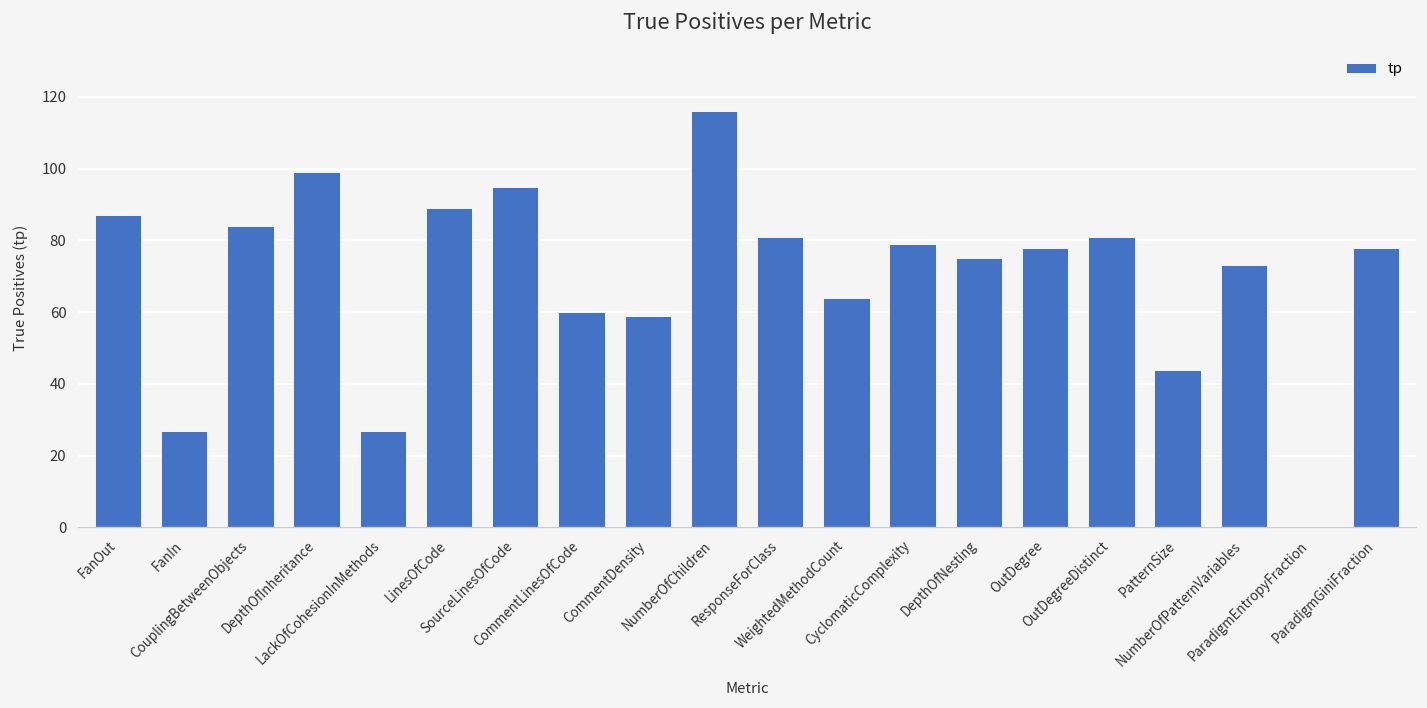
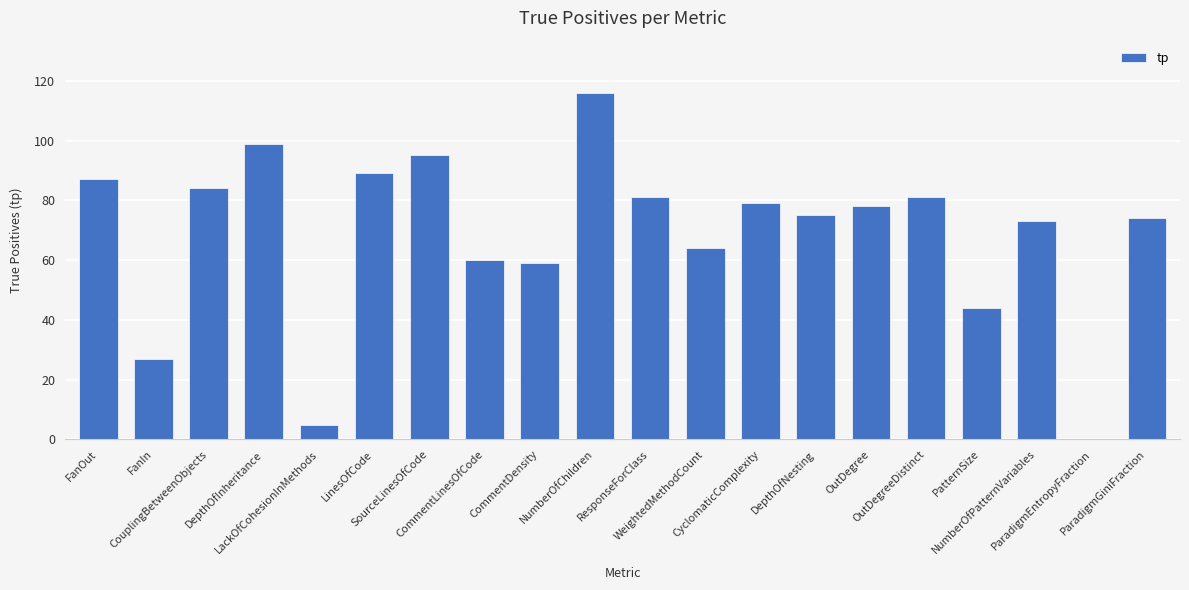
LackOfCohesionInMethods: 27 -> 5
ParadigmGiniFraction: 78 -> 74
